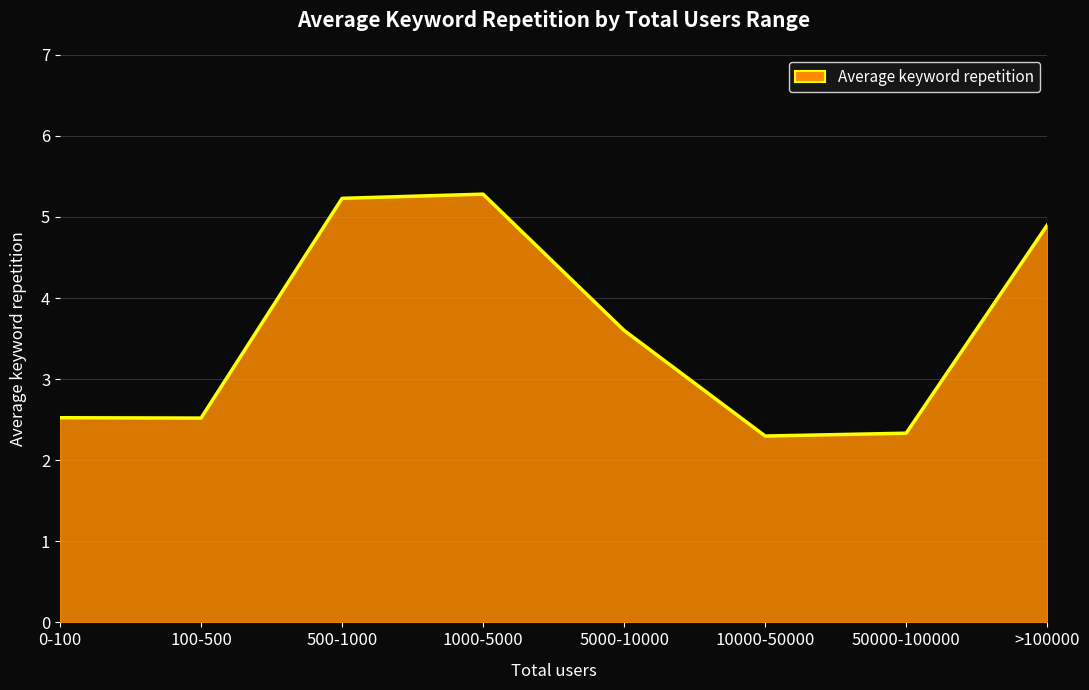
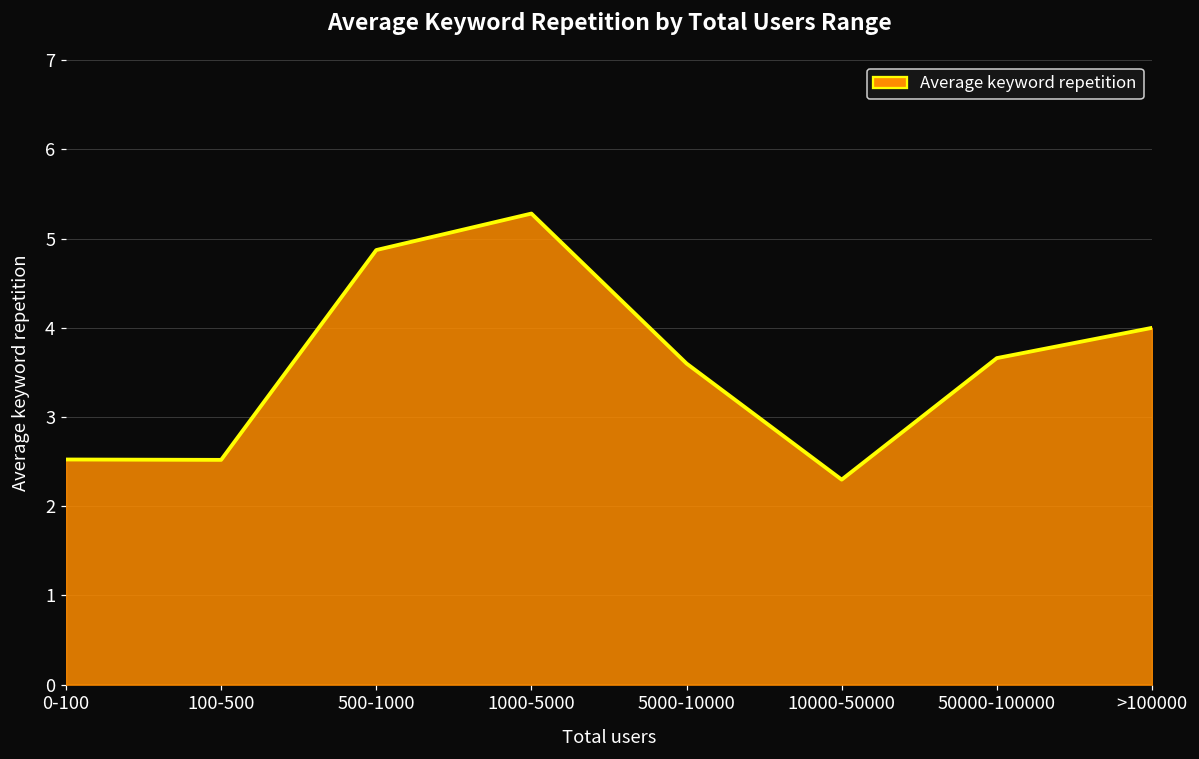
500-1000: 5.2 -> 4.9
50000-100000: 2.3 -> 3.7
>100000: 4.9 -> 4.0
